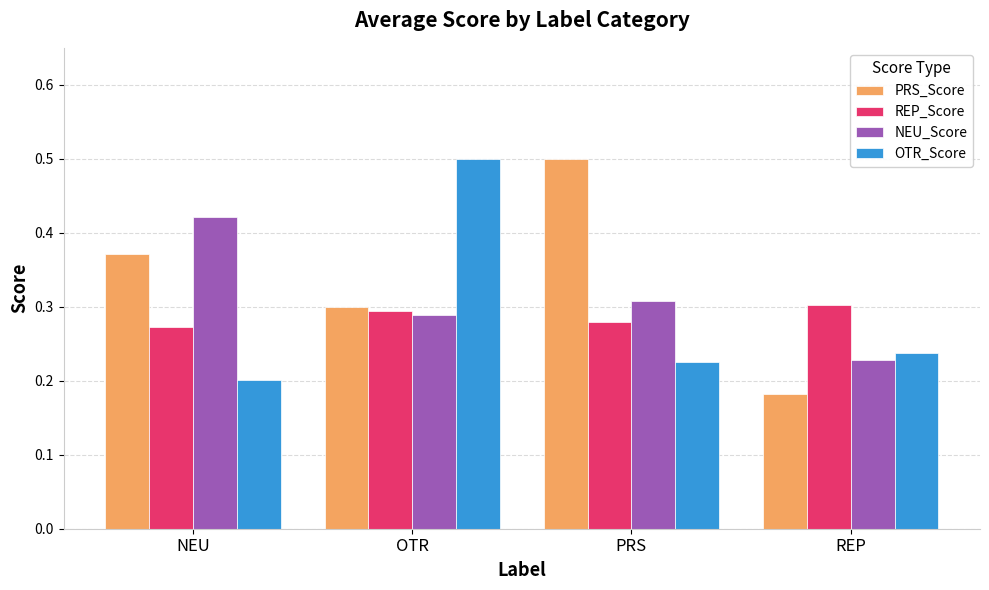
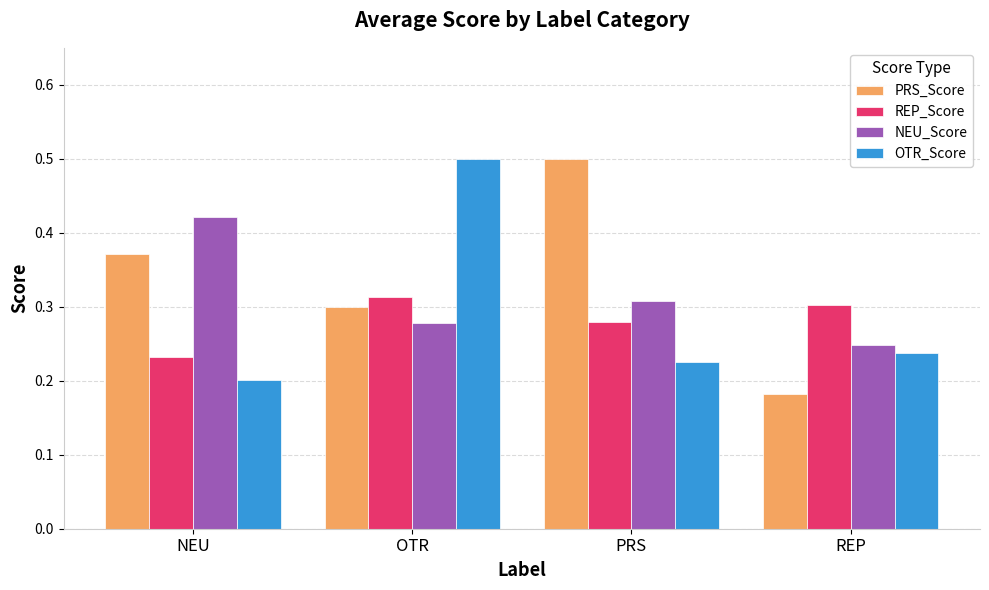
REP_Score, NEU: 0.27 -> 0.23
REP_Score, OTR: 0.29 -> 0.31
NEU_Score, OTR: 0.29 -> 0.28
NEU_Score, REP: 0.23 -> 0.25
